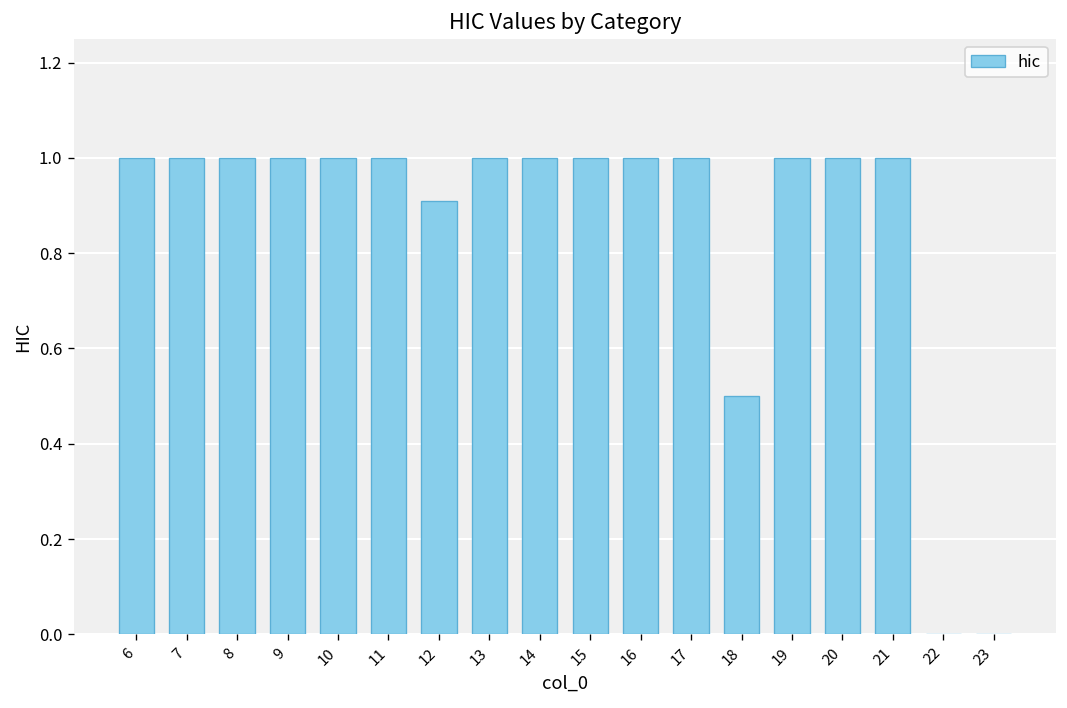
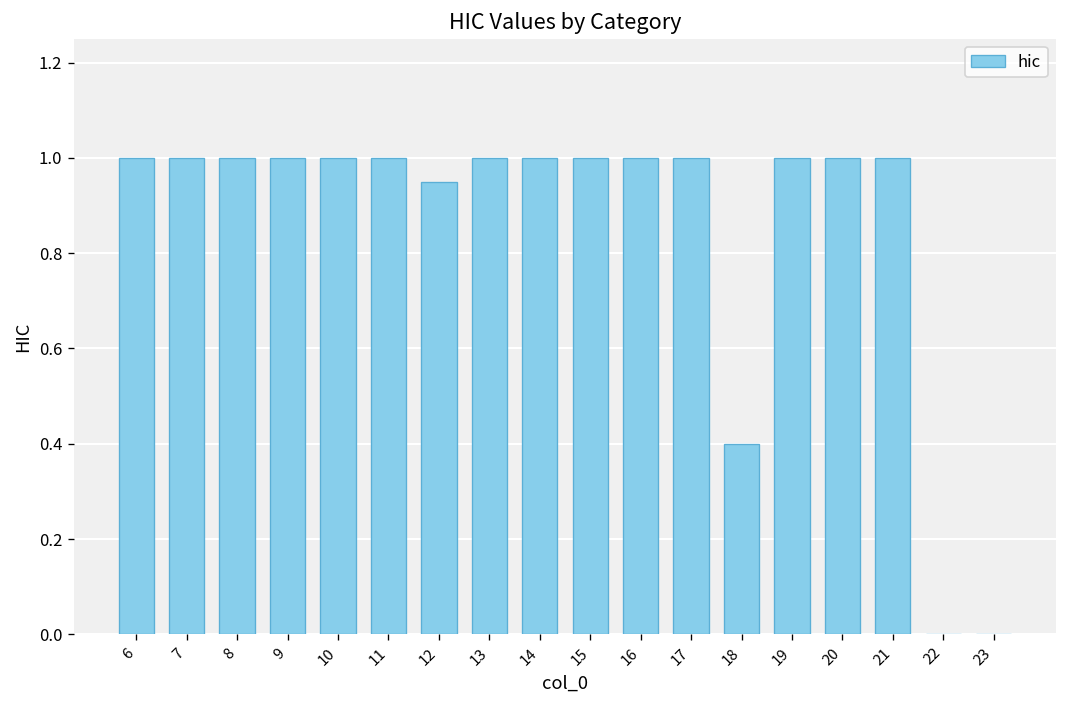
12: 0.91 -> 0.95
18: 0.5 -> 0.4
